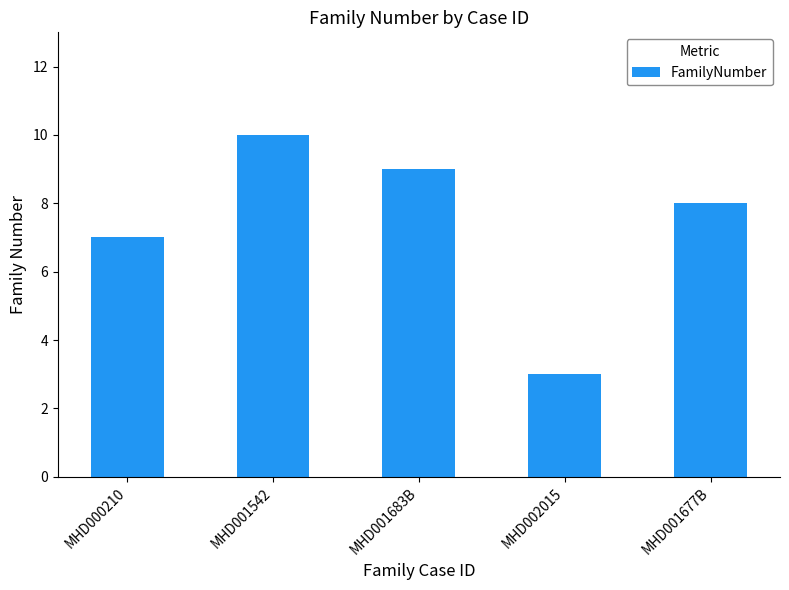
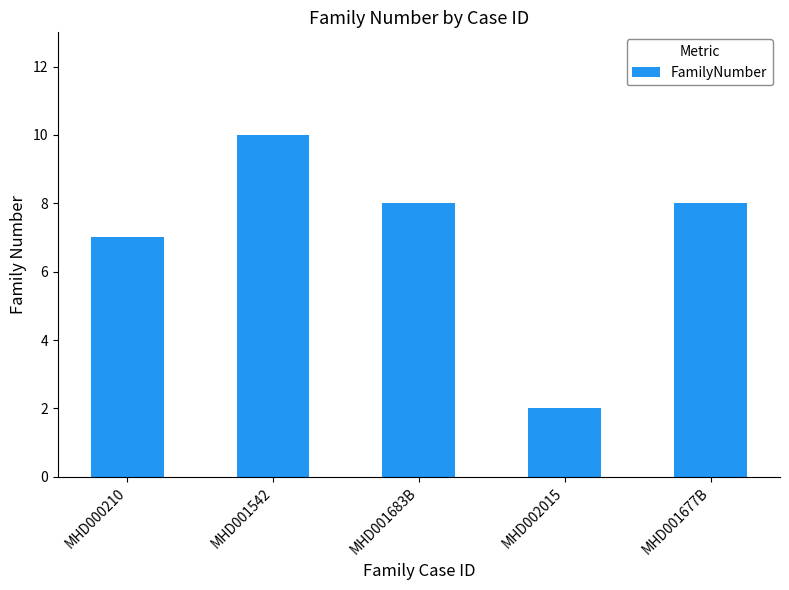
MHD001683B: 9 -> 8
MHD002015: 3 -> 2
